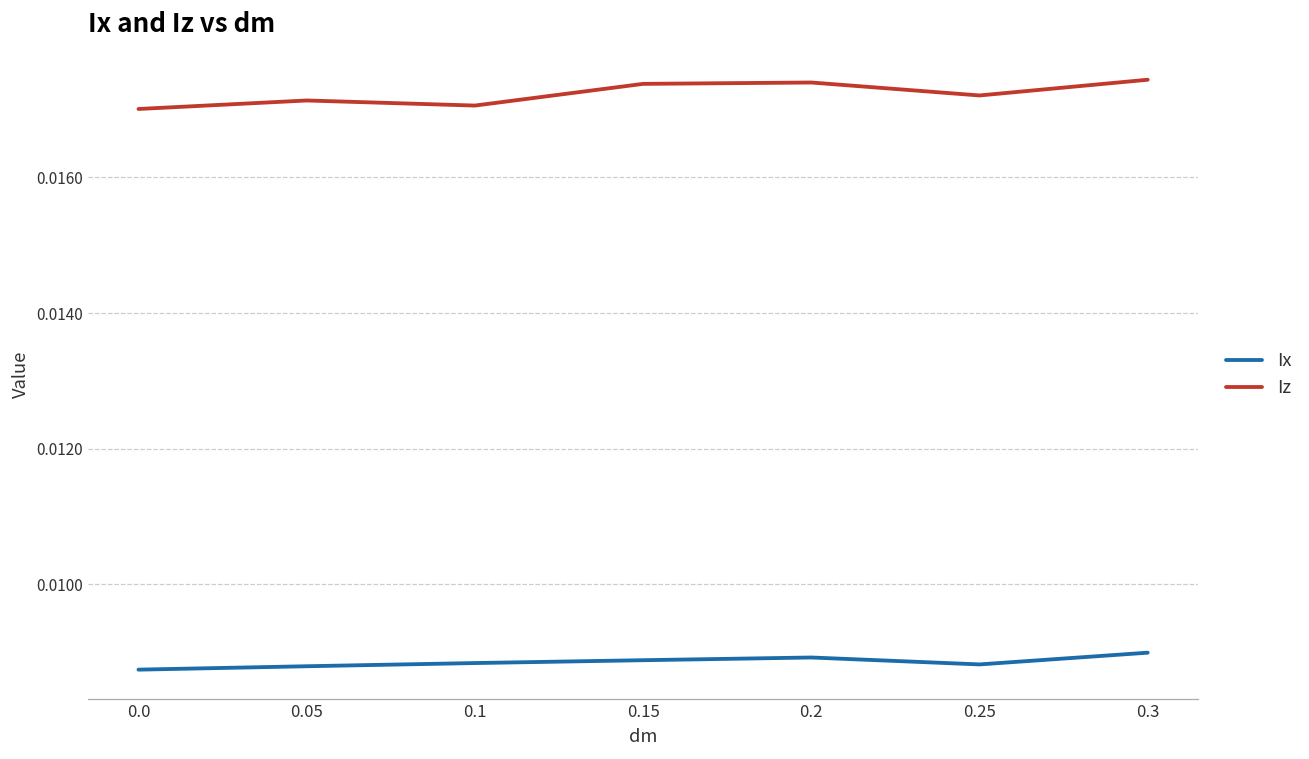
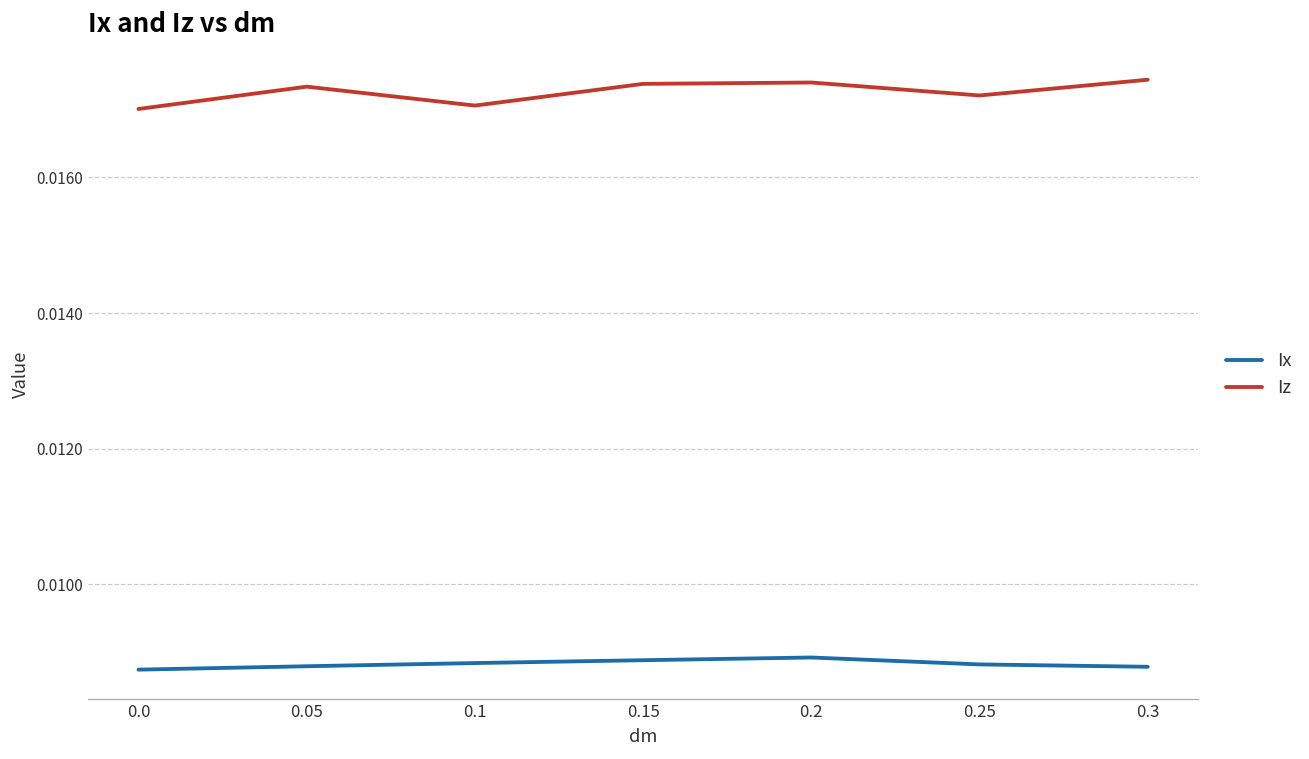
Iz, 0.05: 0.0171 -> 0.0173
Ix, 0.3: 0.0090 -> 0.0088
